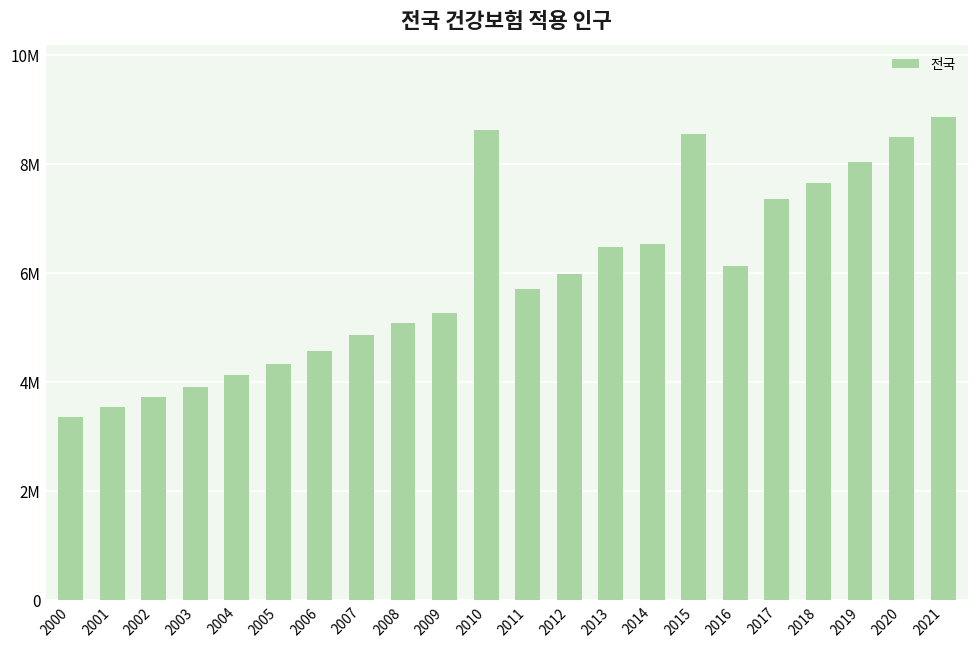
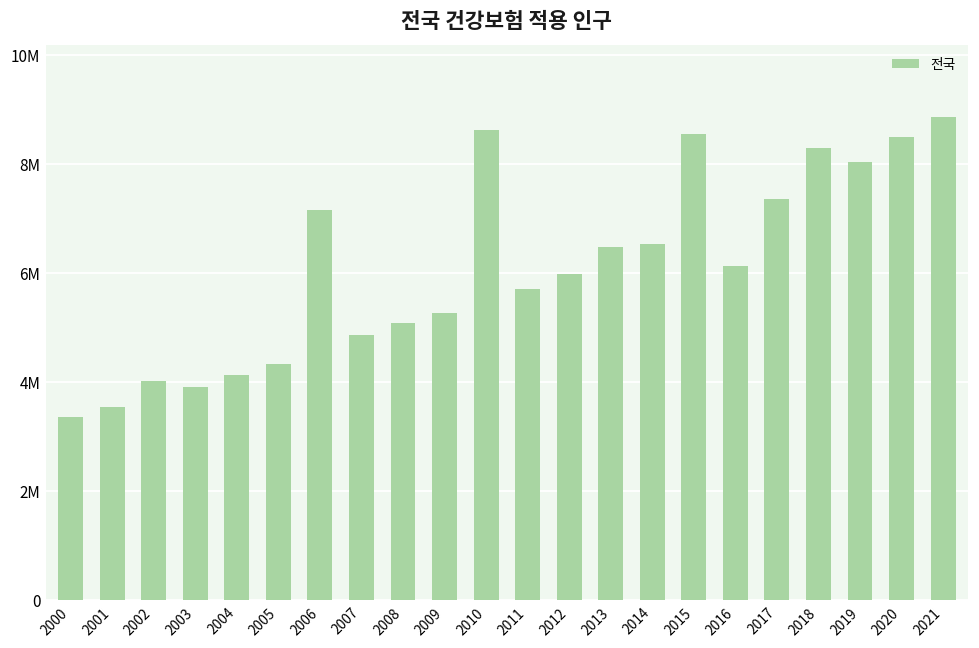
2002: 3700000 -> 4000000
2006: 4600000 -> 7100000
2018: 7700000 -> 8300000
